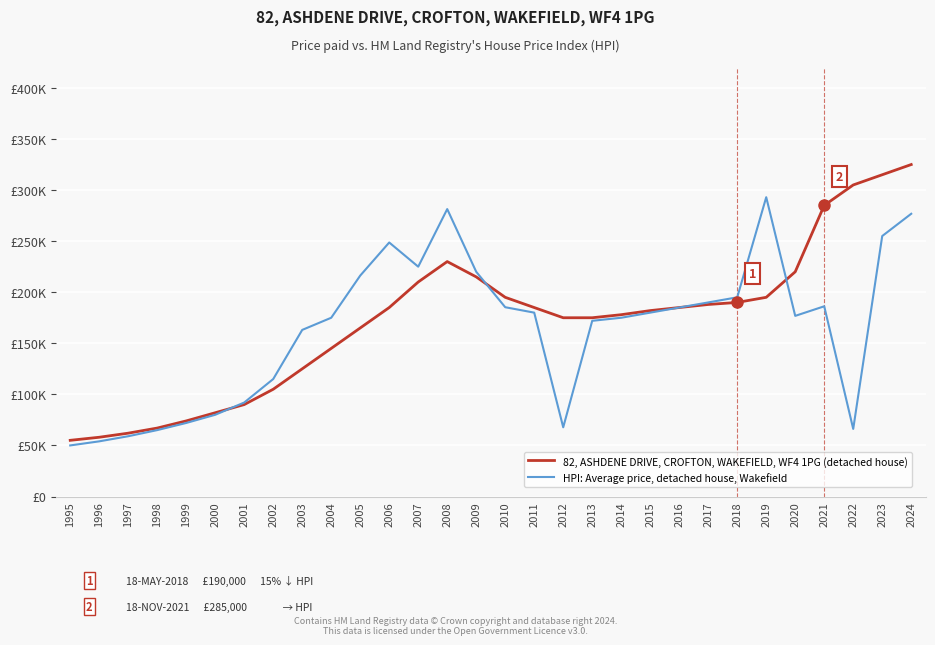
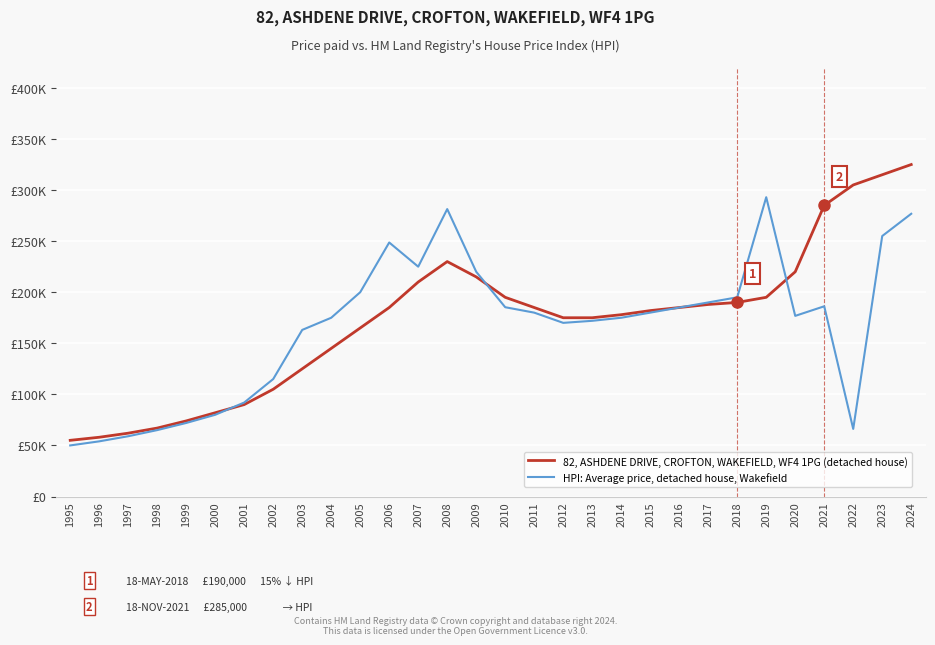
HPI: Average price, detached house, Wakefield, 2005: £216000 -> £200000
HPI: Average price, detached house, Wakefield, 2012: £68000 -> £170000
